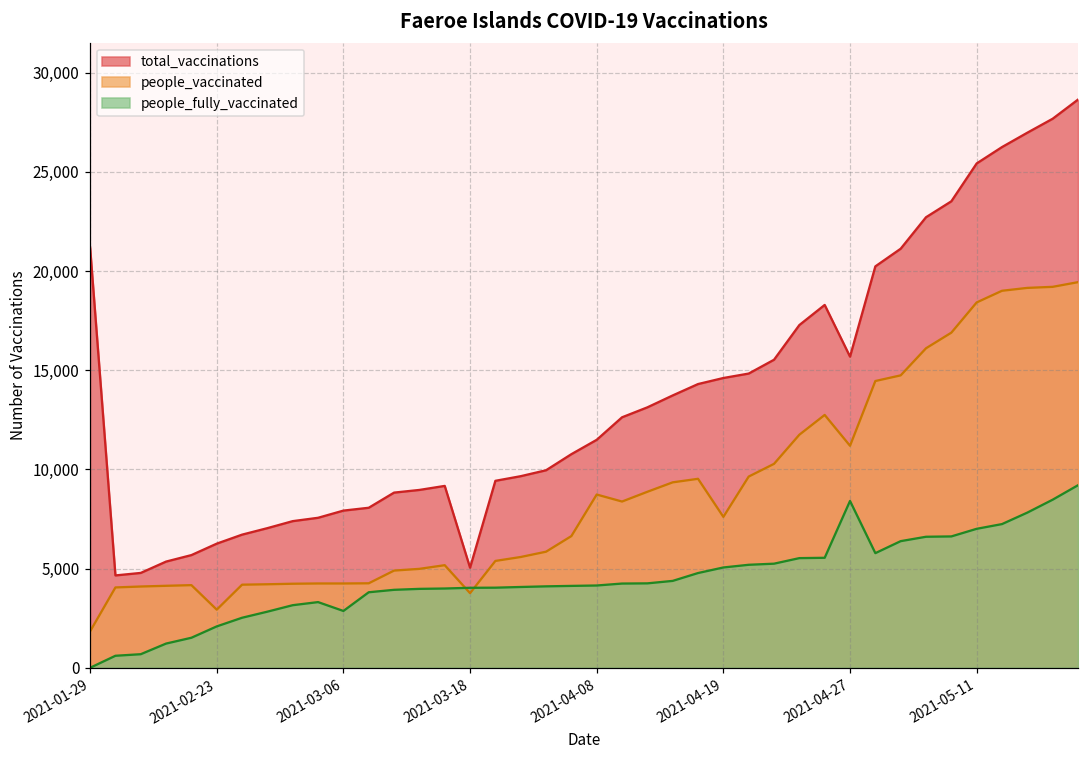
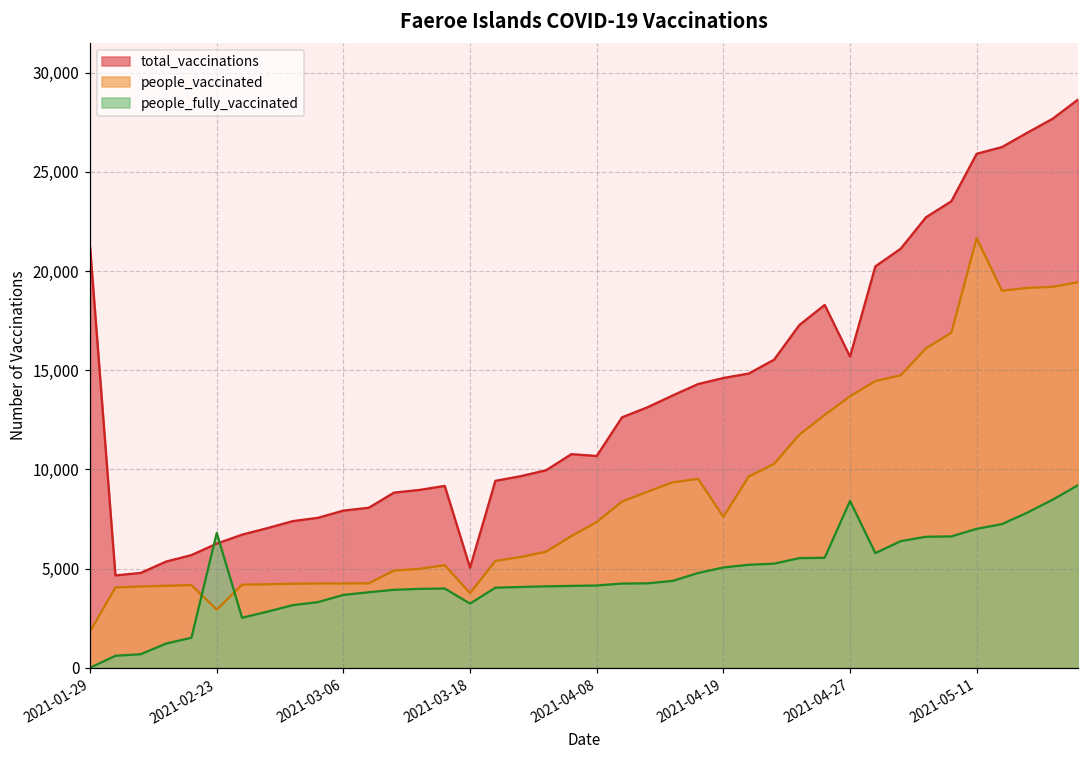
people_fully_vaccinated, 2021-02-23: 2,100 -> 6,800
people_fully_vaccinated, 2021-03-06: 2,900 -> 3,700
people_fully_vaccinated, 2021-03-18: 4,000 -> 3,200
total_vaccinations, 2021-04-08: 11,500 -> 10,700
people_vaccinated, 2021-04-08: 8,700 -> 7,300
people_vaccinated, 2021-04-27: 11,200 -> 13,700
total_vaccinations, 2021-05-11: 25,400 -> 25,900
people_vaccinated, 2021-05-11: 18,400 -> 21,700
